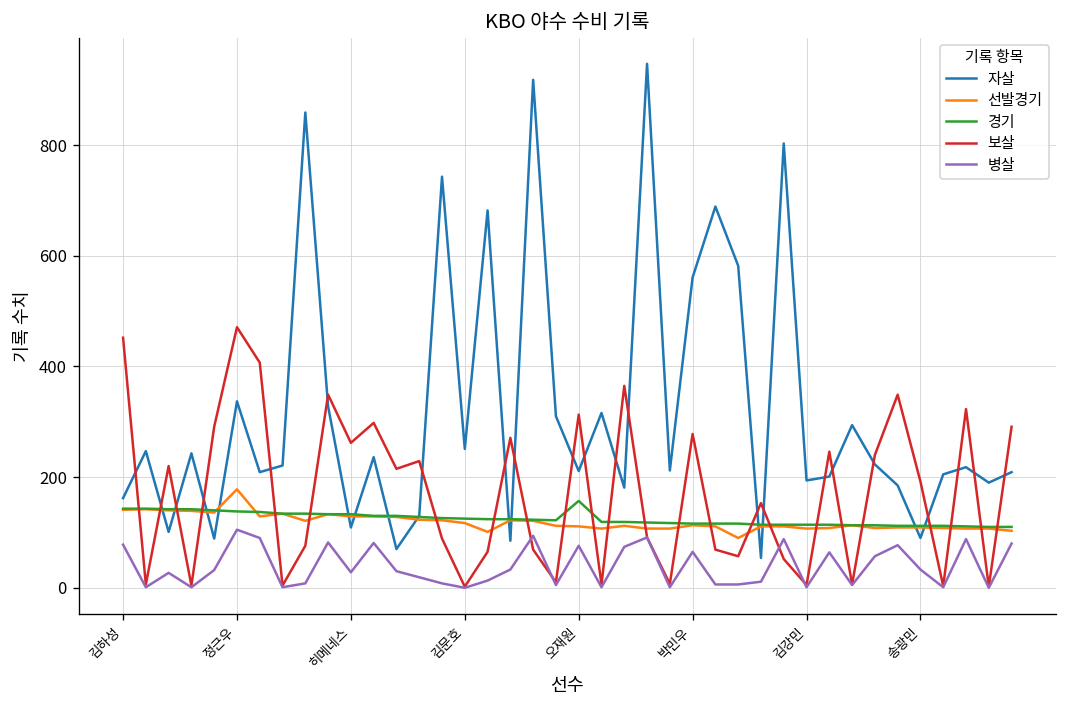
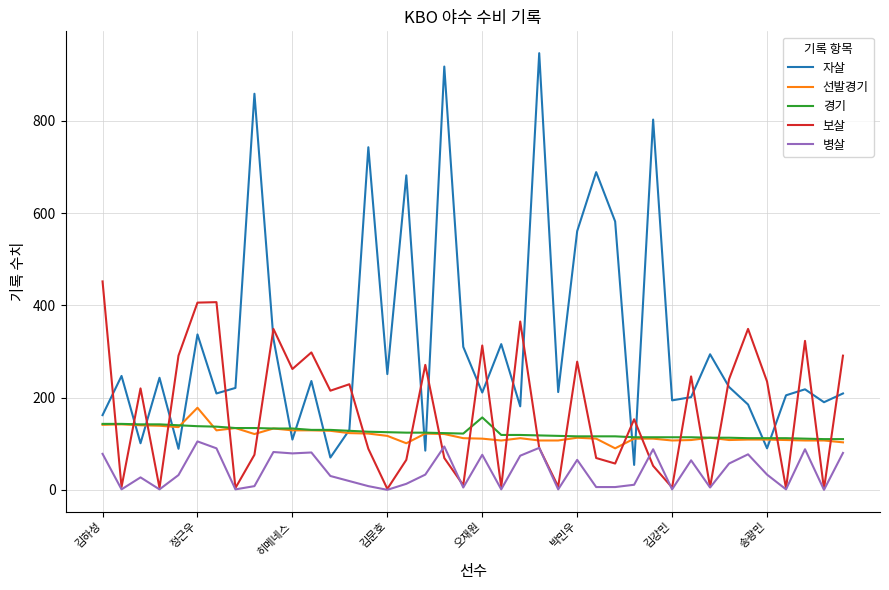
보살, 정근우: 470 -> 410
병살, 히메네스: 30 -> 80
보살, 송광민: 190 -> 240
